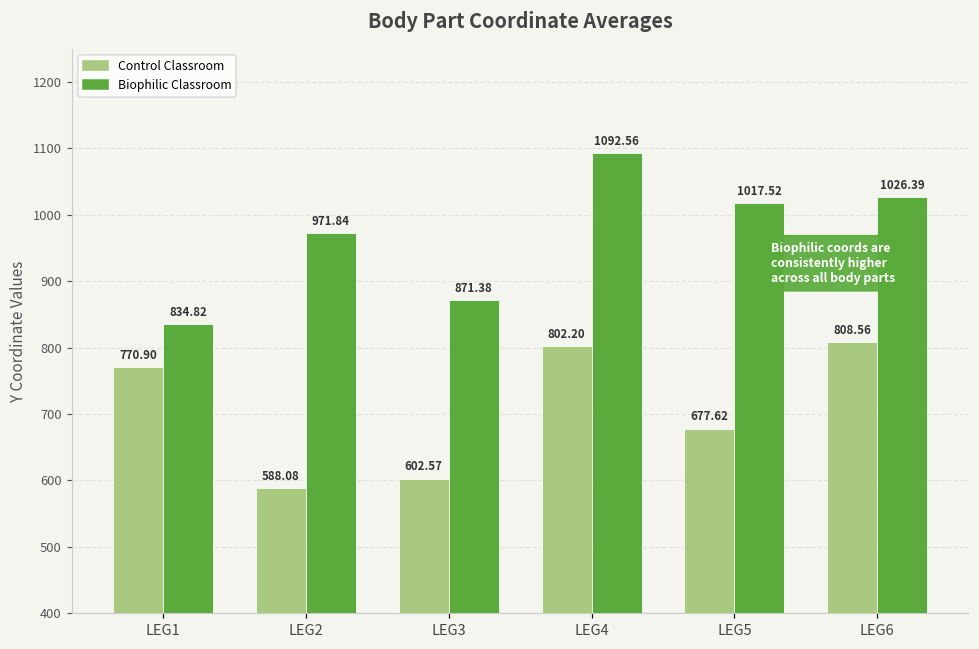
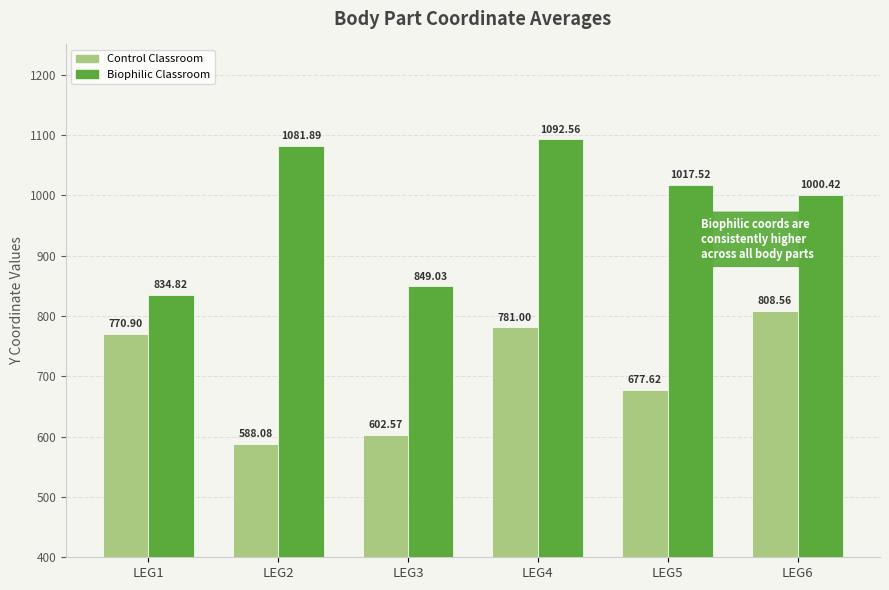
Biophilic Classroom, LEG2: 971.84 -> 1081.89
Biophilic Classroom, LEG3: 871.38 -> 849.03
Control Classroom, LEG4: 802.20 -> 781.00
Biophilic Classroom, LEG6: 1026.39 -> 1000.42
